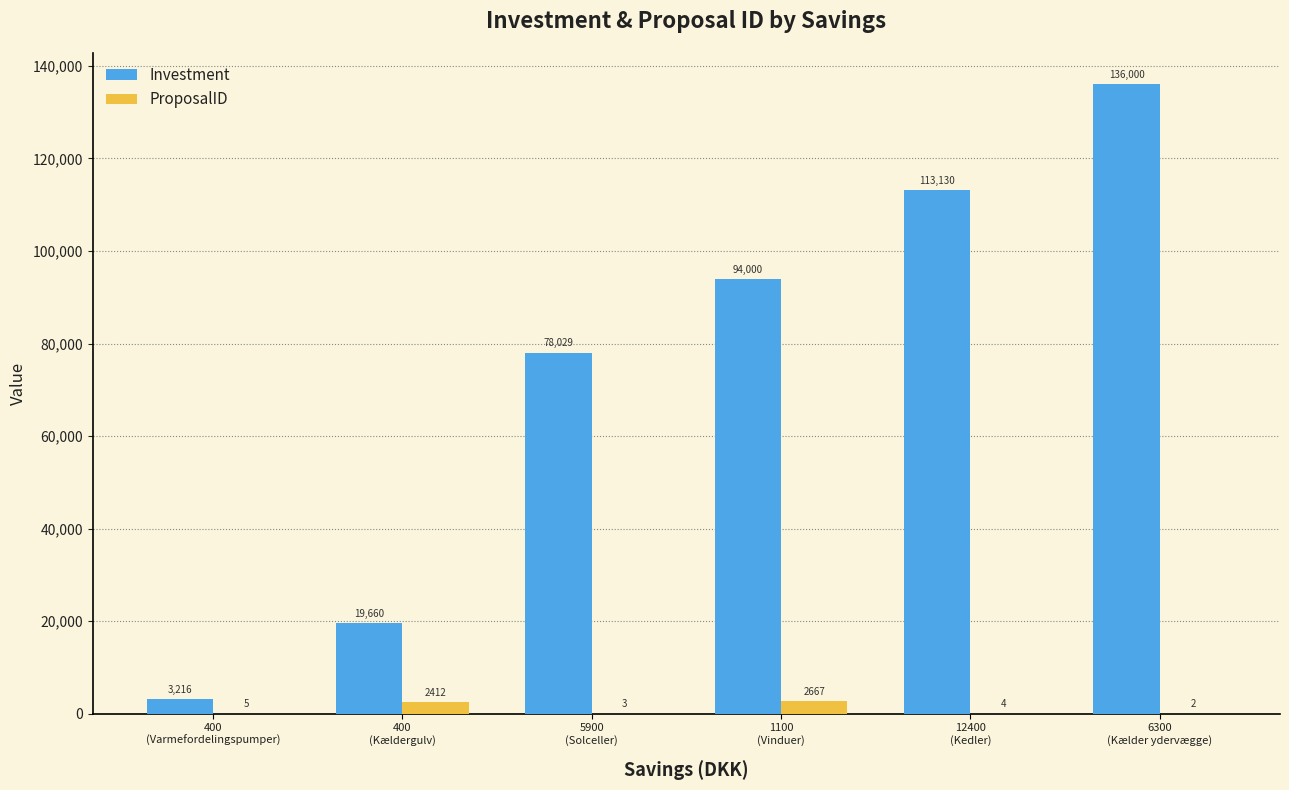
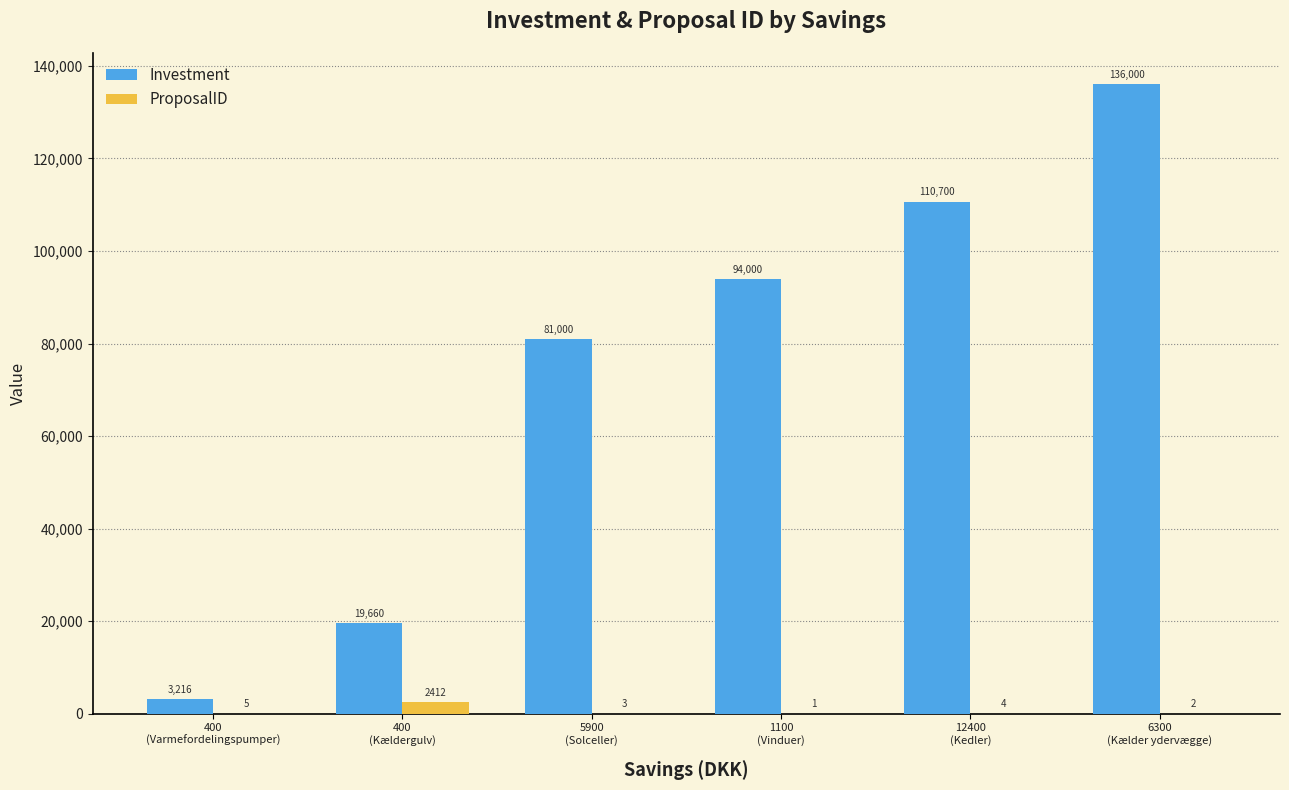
Investment, 5900 (Solceller): 78,029 -> 81,000
ProposalID, 1100 (Vinduer): 2667 -> 1
Investment, 12400 (Kedler): 113,130 -> 110,700
